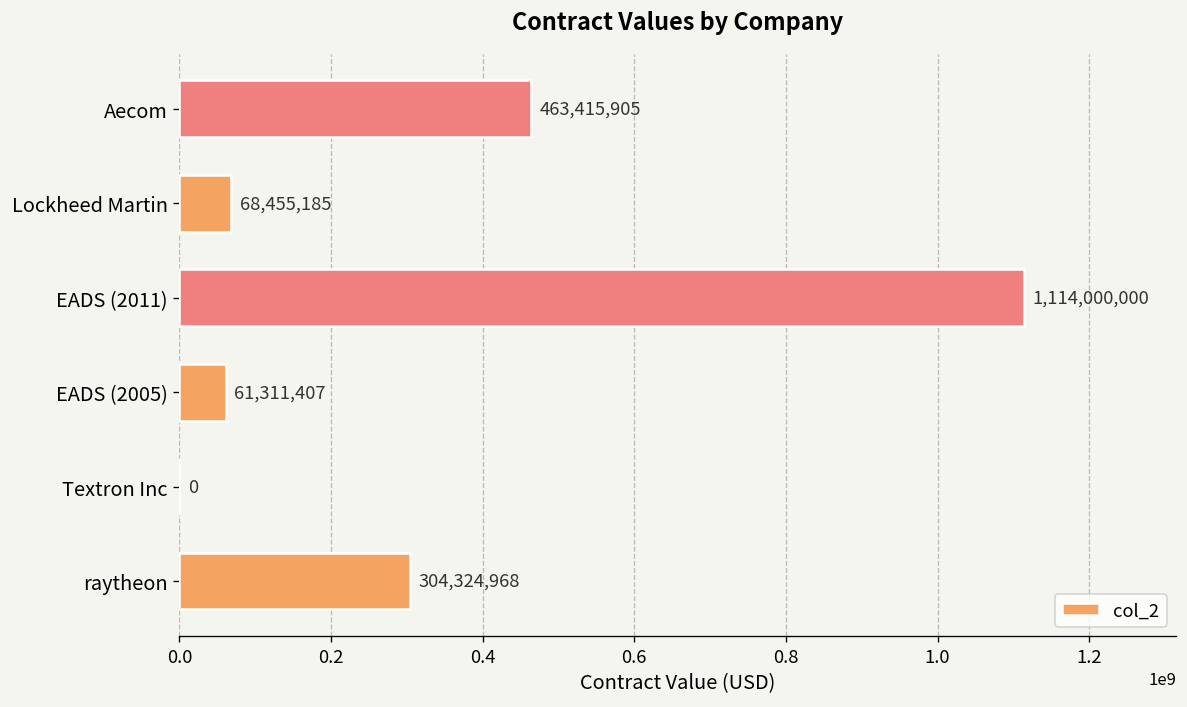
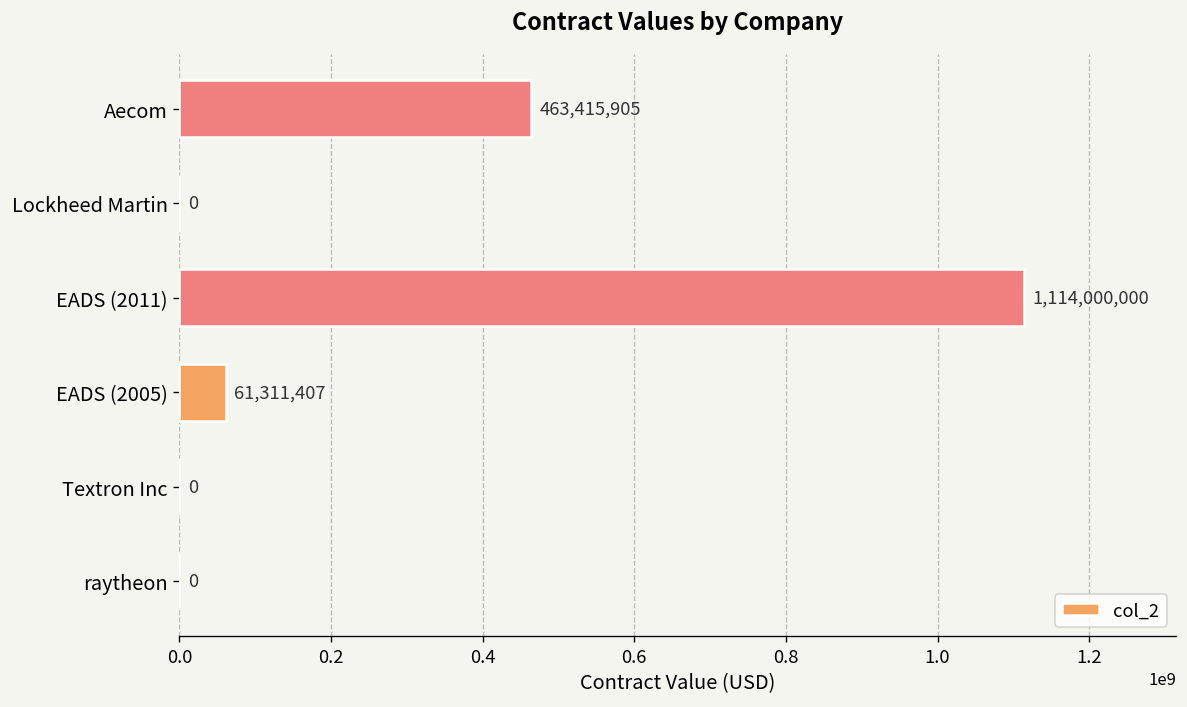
Lockheed Martin: 68,455,185 -> 0
raytheon: 304,324,968 -> 0
